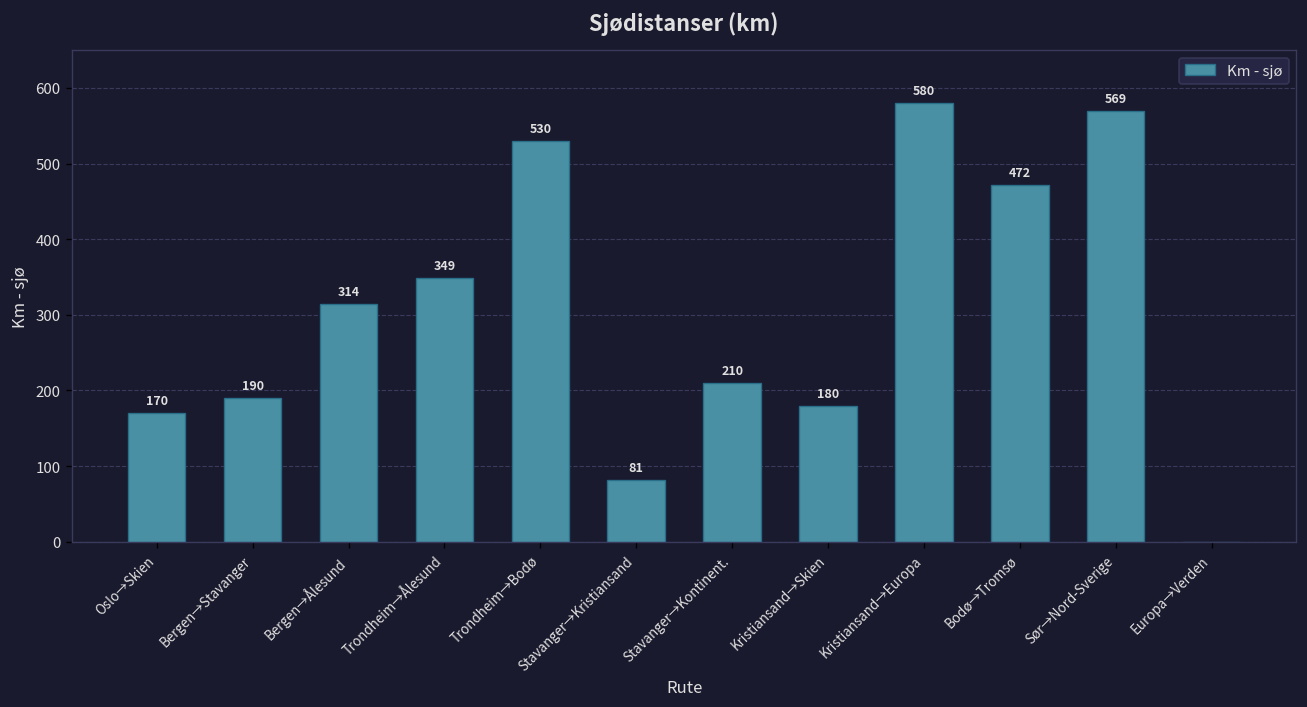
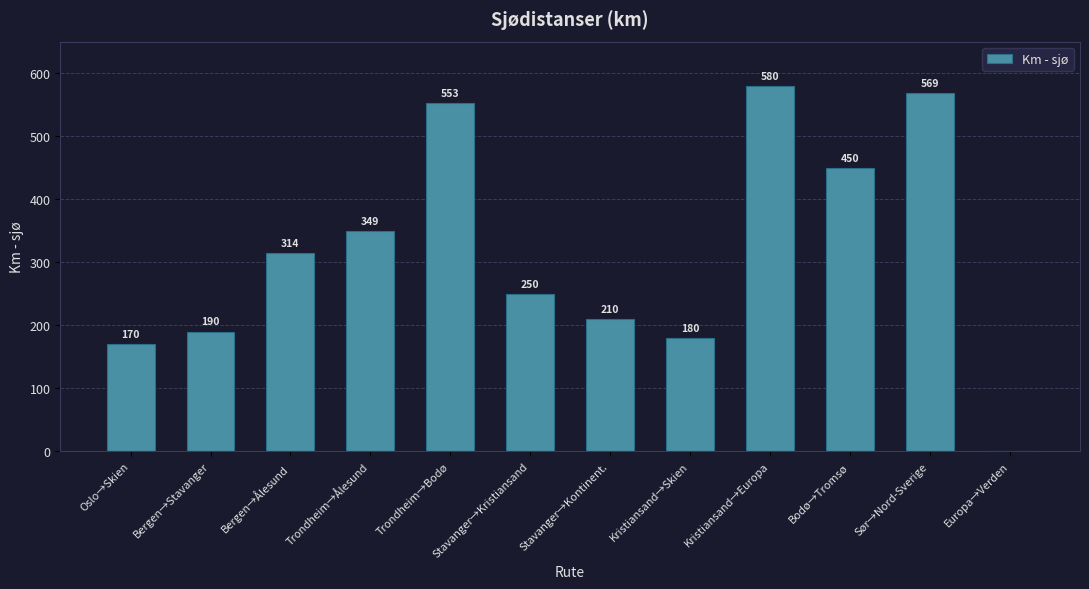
Trondheim→Bodø: 530 -> 553
Stavanger→Kristiansand: 81 -> 250
Bodø→Tromsø: 472 -> 450
